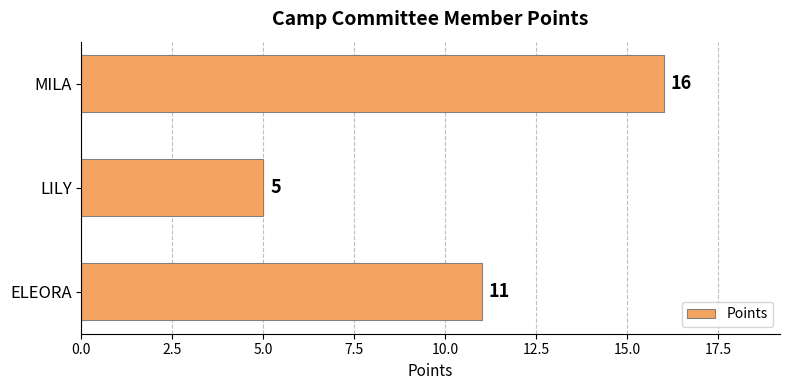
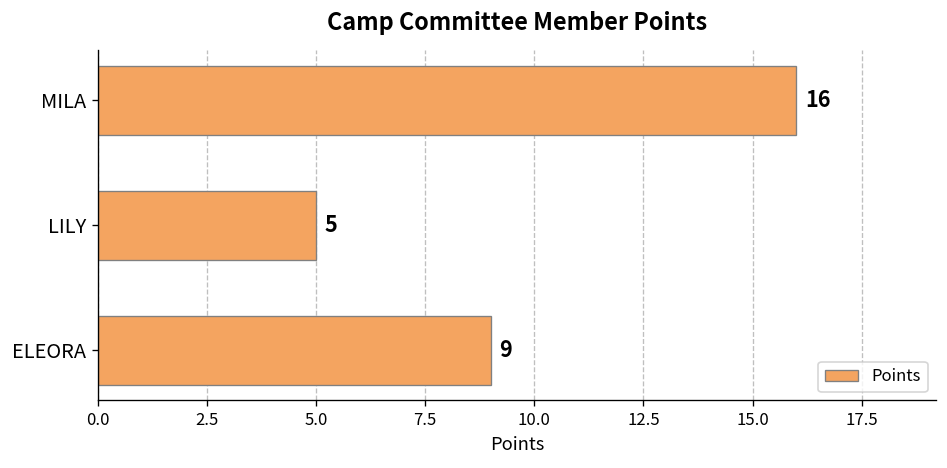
ELEORA: 11 -> 9
